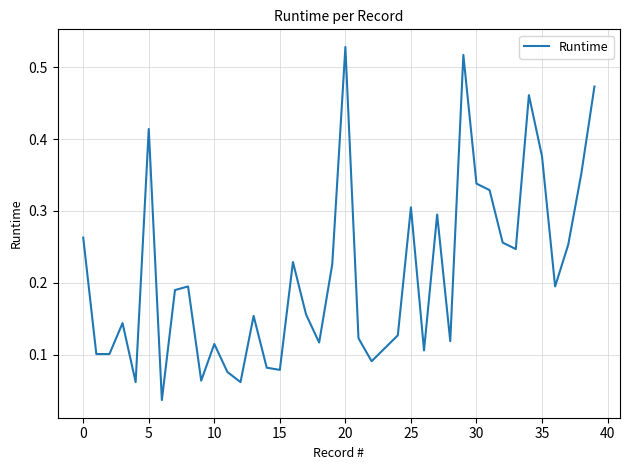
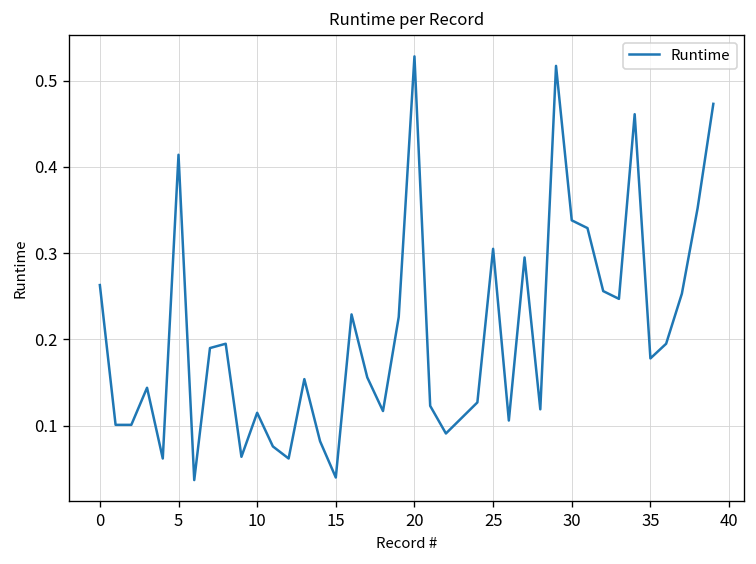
15: 0.08 -> 0.04
35: 0.38 -> 0.18
